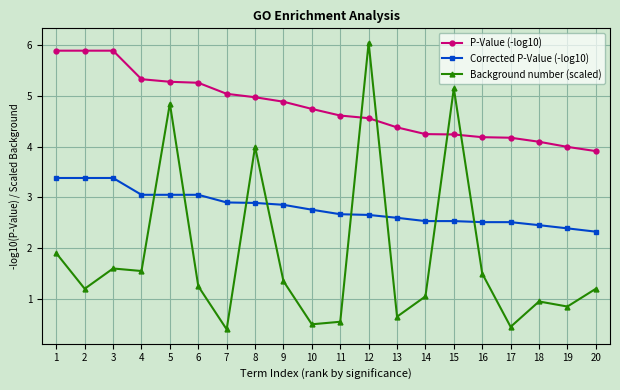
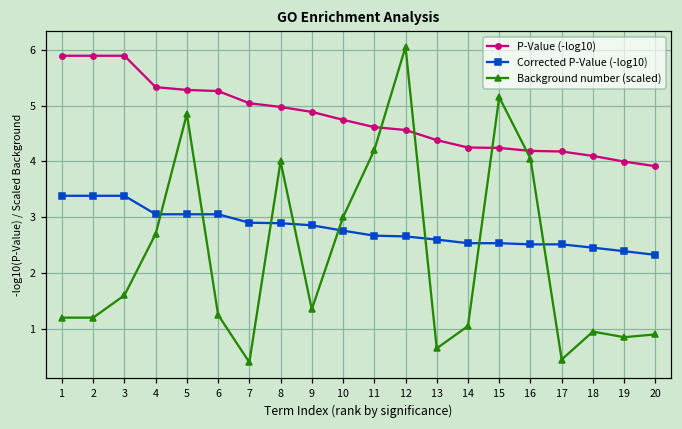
Background number (scaled), 1: 1.9 -> 1.2
Background number (scaled), 4: 1.6 -> 2.7
Background number (scaled), 10: 0.5 -> 3.0
Background number (scaled), 11: 0.6 -> 4.2
Background number (scaled), 16: 1.5 -> 4.1
Background number (scaled), 20: 1.2 -> 0.9
